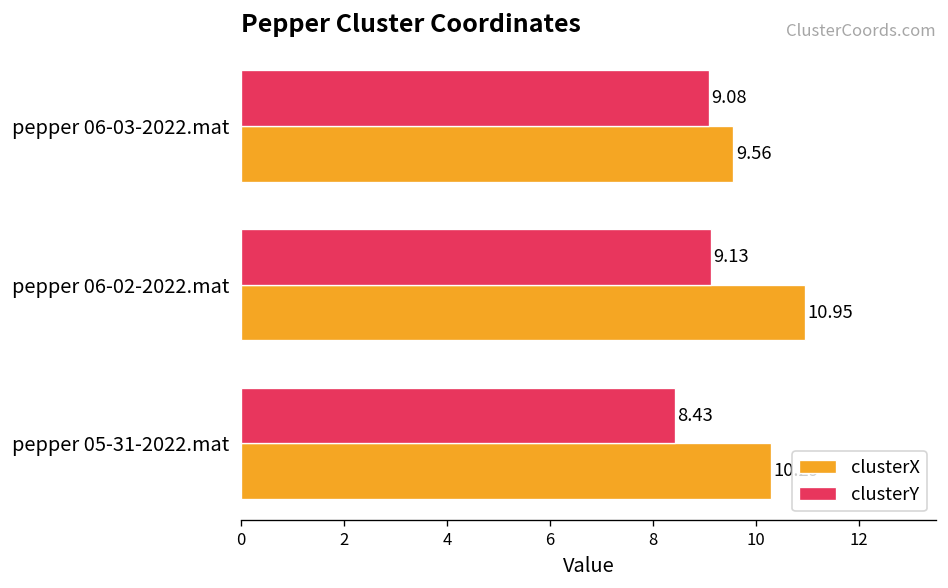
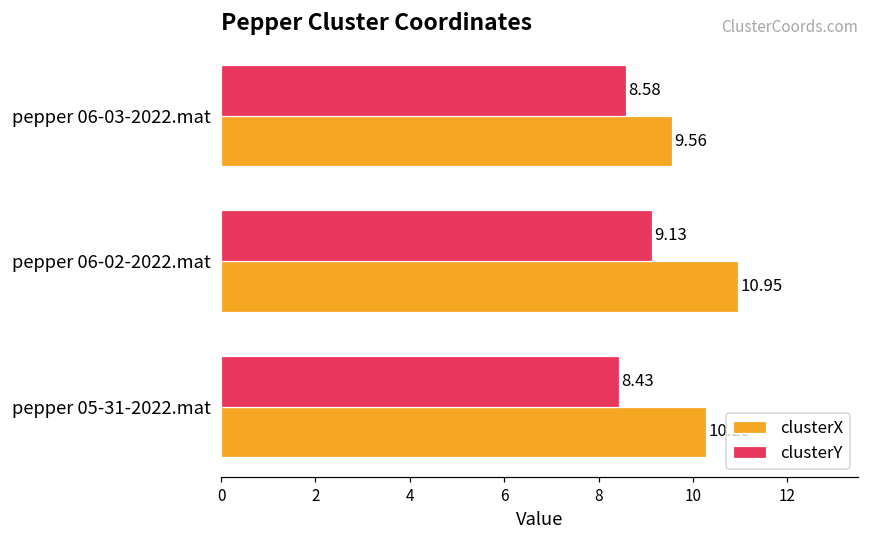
clusterY, pepper 06-03-2022.mat: 9.08 -> 8.58
